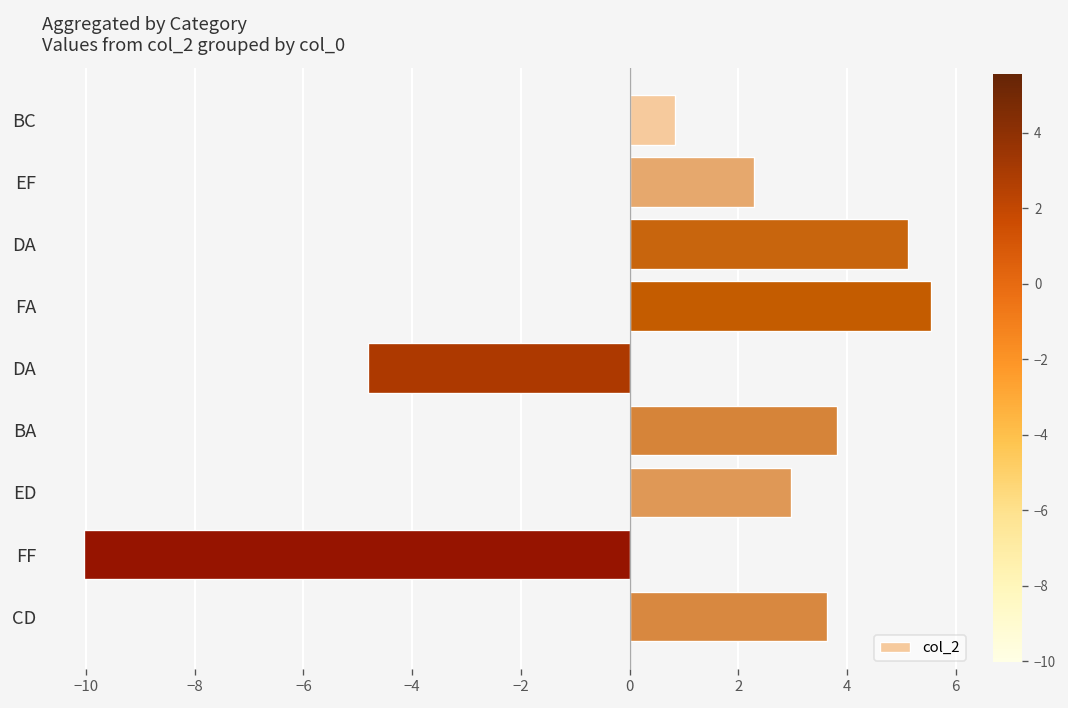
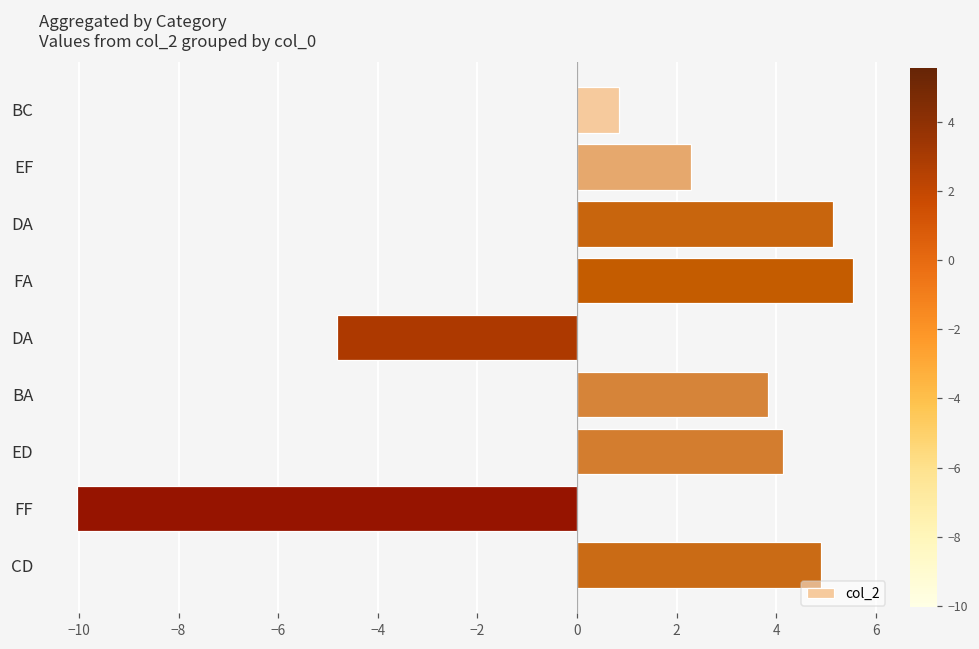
ED: 3.0 -> 4.1
CD: 3.6 -> 4.9
